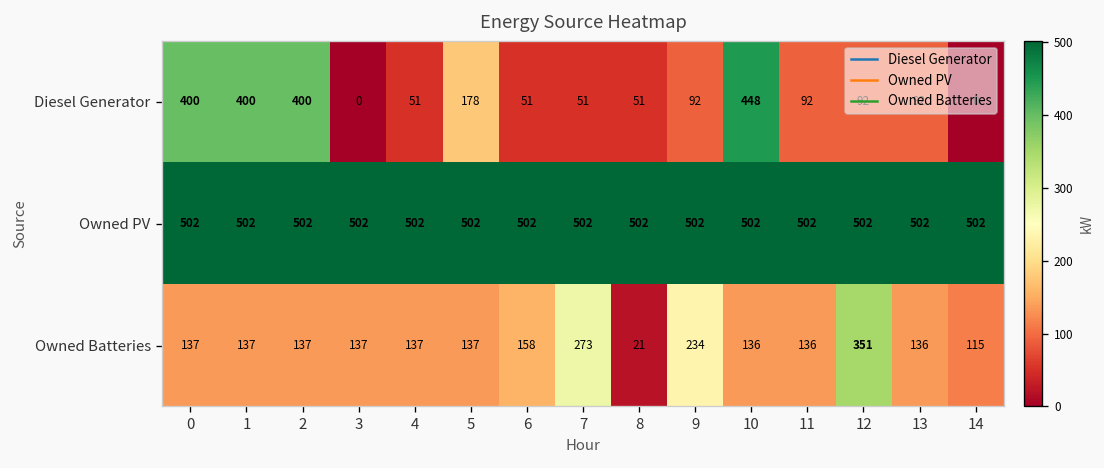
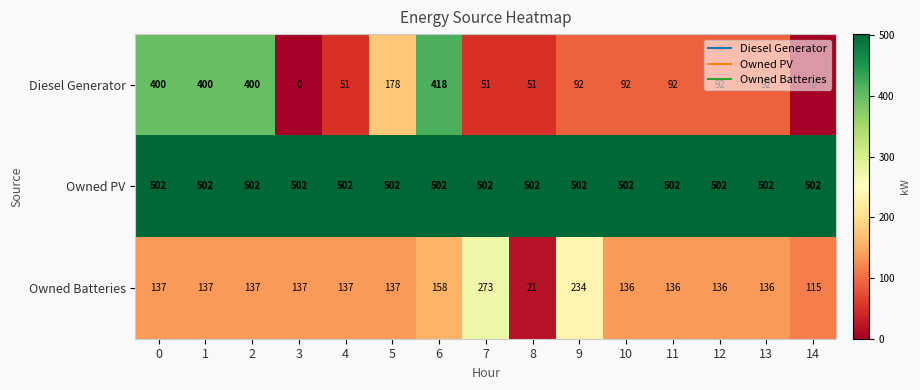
Diesel Generator, 6: 51 -> 418
Diesel Generator, 10: 448 -> 92
Owned Batteries, 12: 351 -> 136
